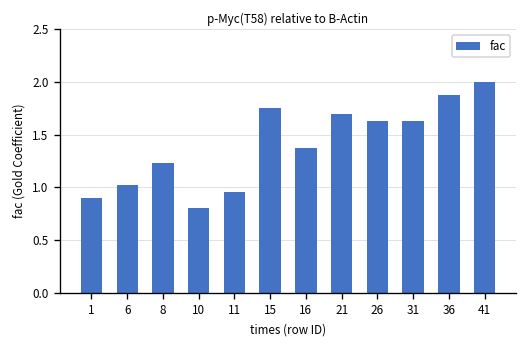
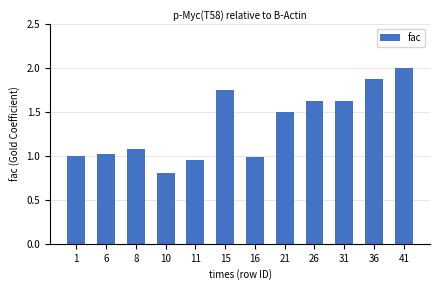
1: 0.9 -> 1.0
8: 1.2 -> 1.1
16: 1.4 -> 1.0
21: 1.7 -> 1.5
